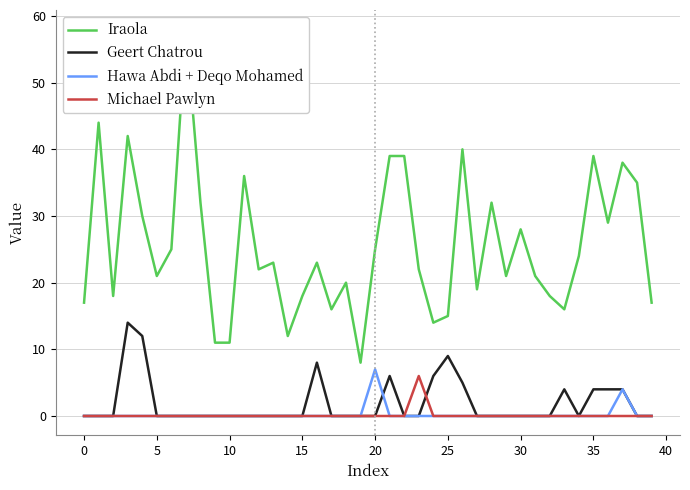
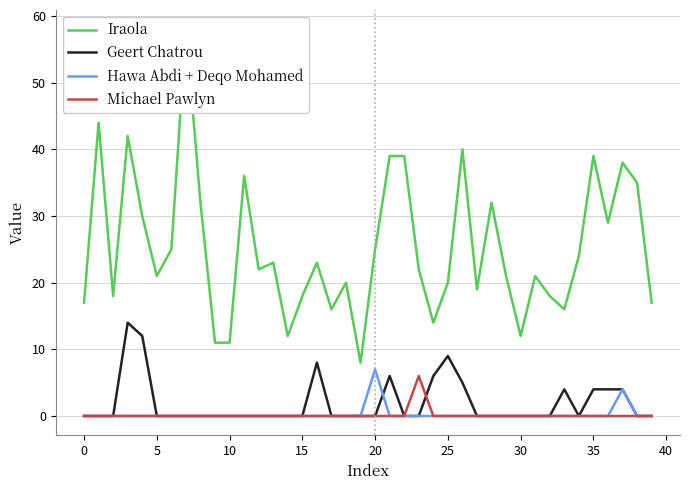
Iraola, 25: 15 -> 20
Iraola, 30: 28 -> 12
